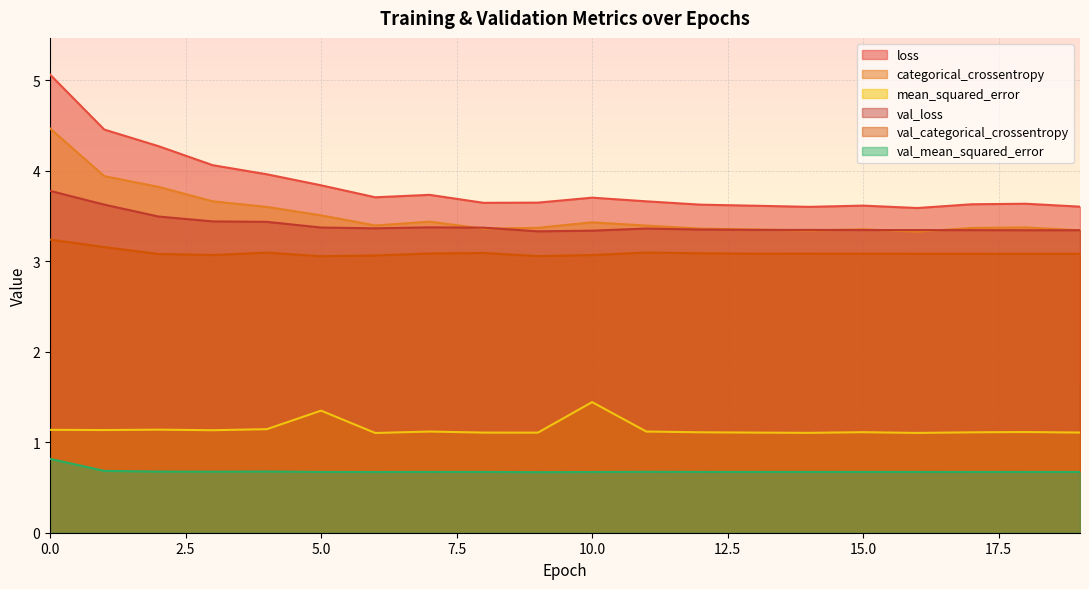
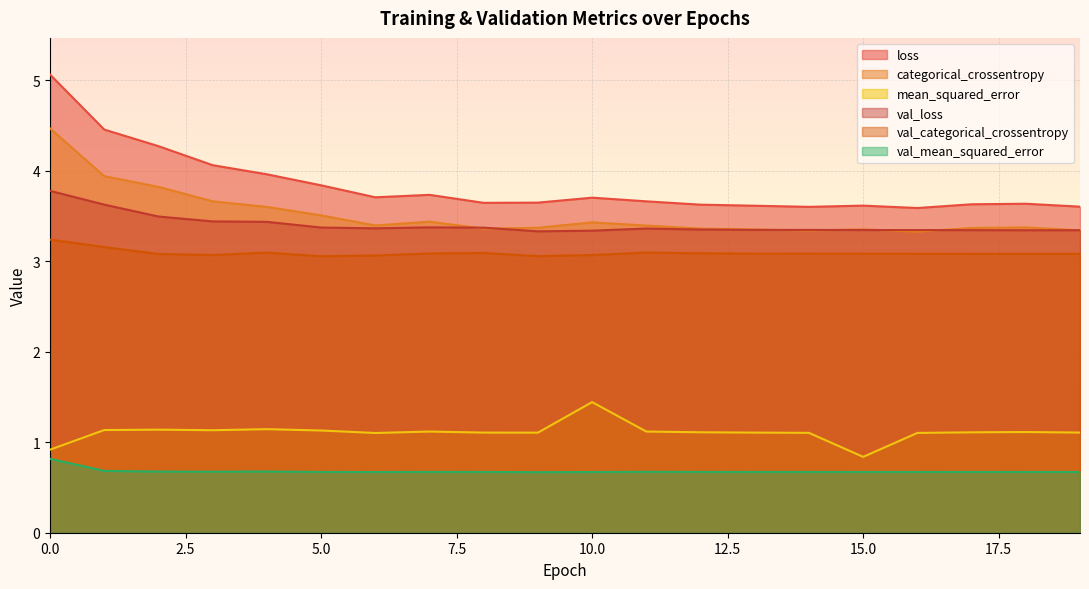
mean_squared_error, 0.0: 1.1 -> 0.9
mean_squared_error, 5.0: 1.3 -> 1.1
mean_squared_error, 15.0: 1.1 -> 0.8
